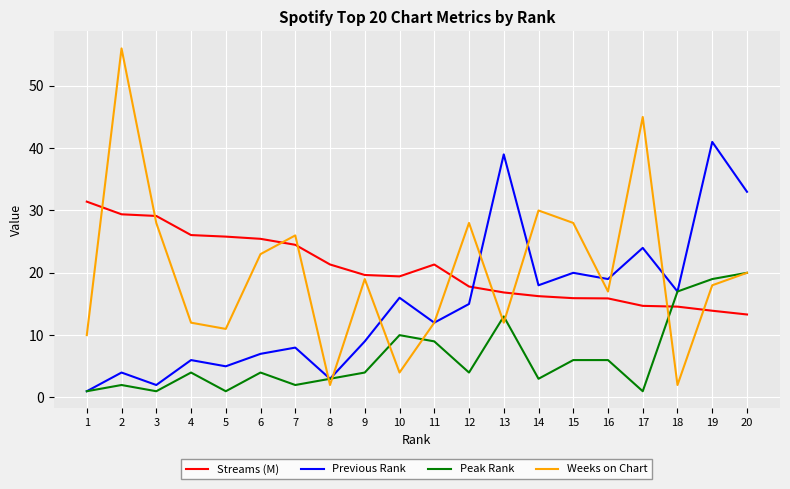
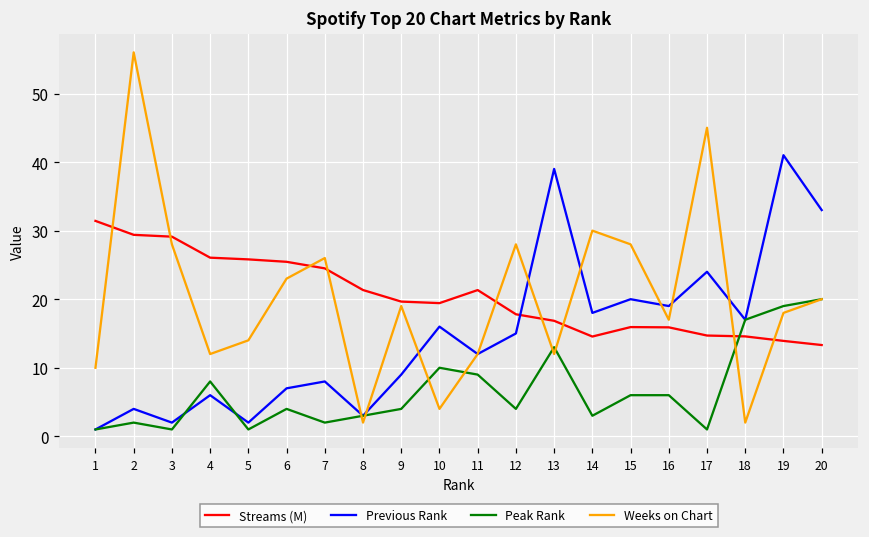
Peak Rank, 4: 4 -> 8
Previous Rank, 5: 5 -> 2
Weeks on Chart, 5: 11 -> 14
Streams (M), 14: 16 -> 15
